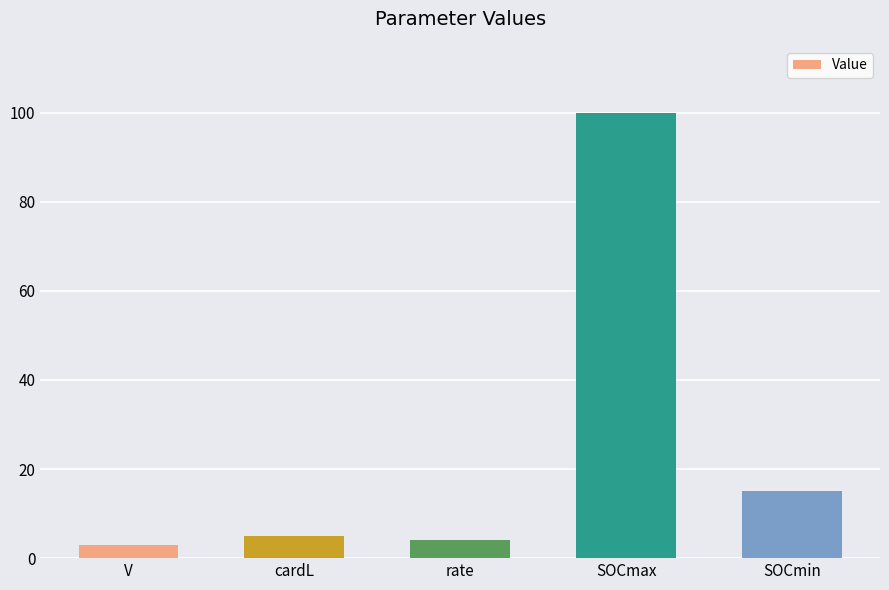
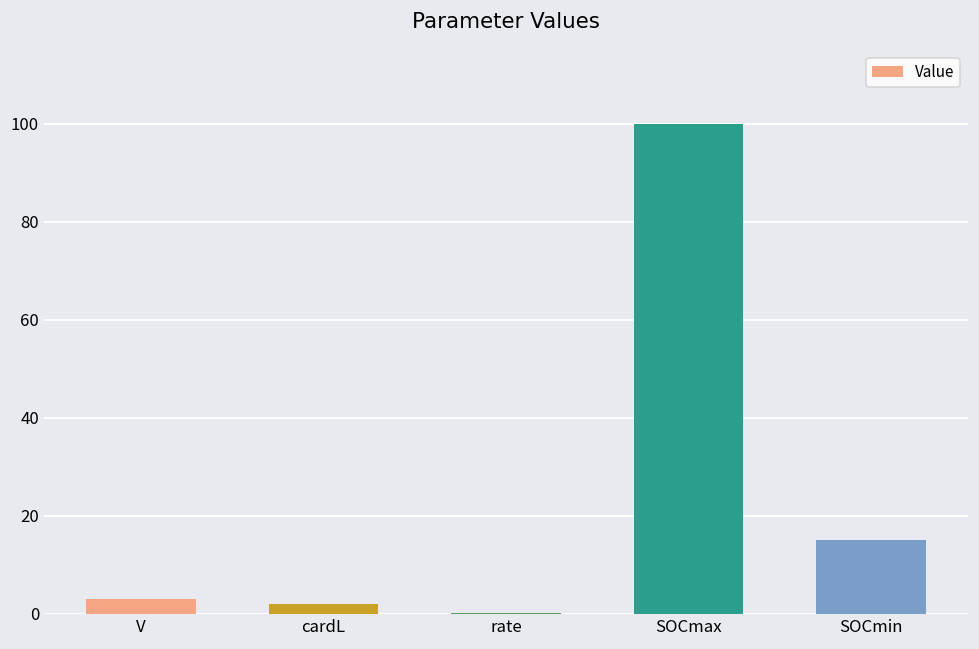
cardL: 5 -> 2
rate: 4 -> 0
